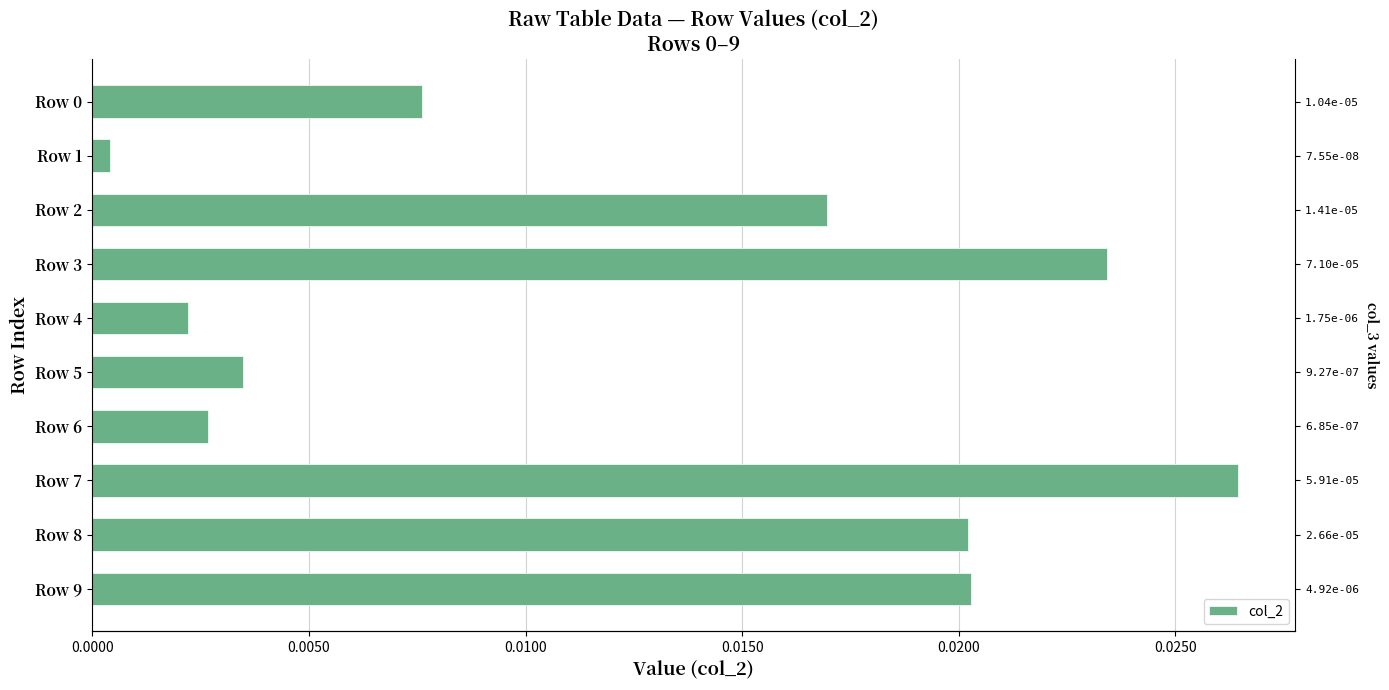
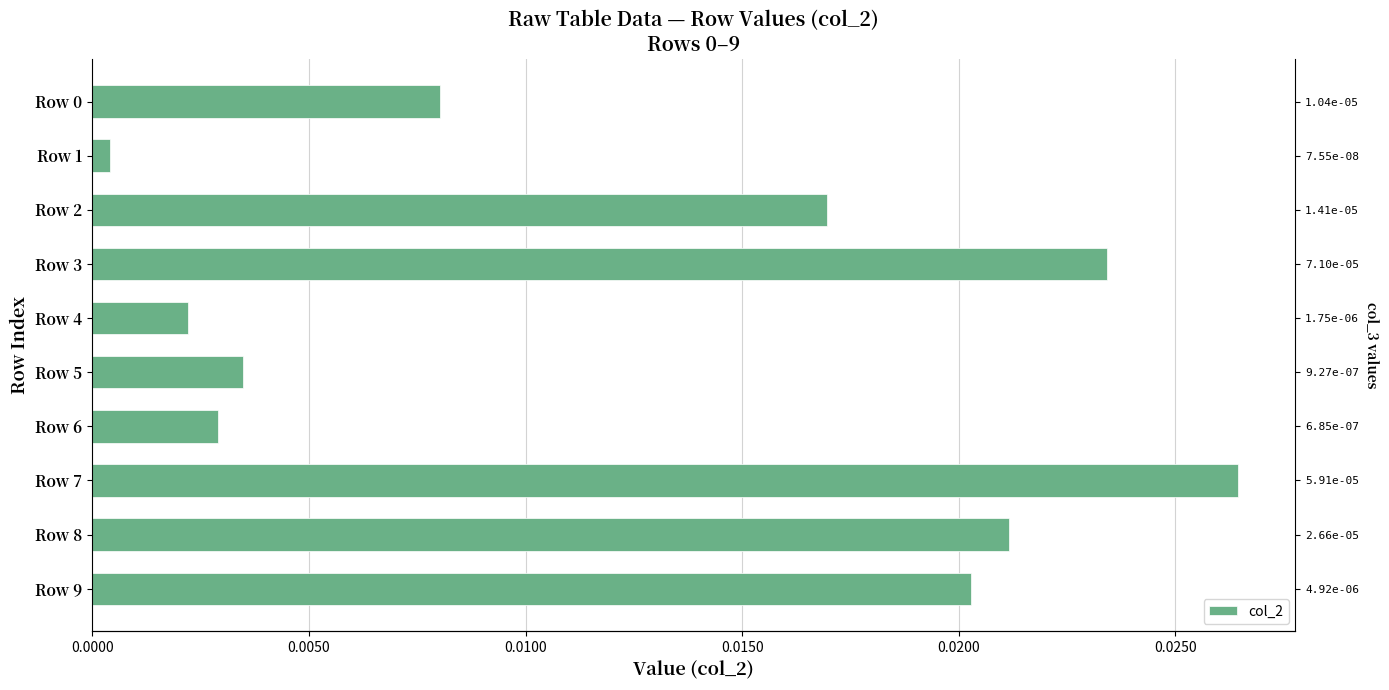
Row 0: 0.0076 -> 0.0080
Row 6: 0.0027 -> 0.0029
Row 8: 0.0202 -> 0.0212
